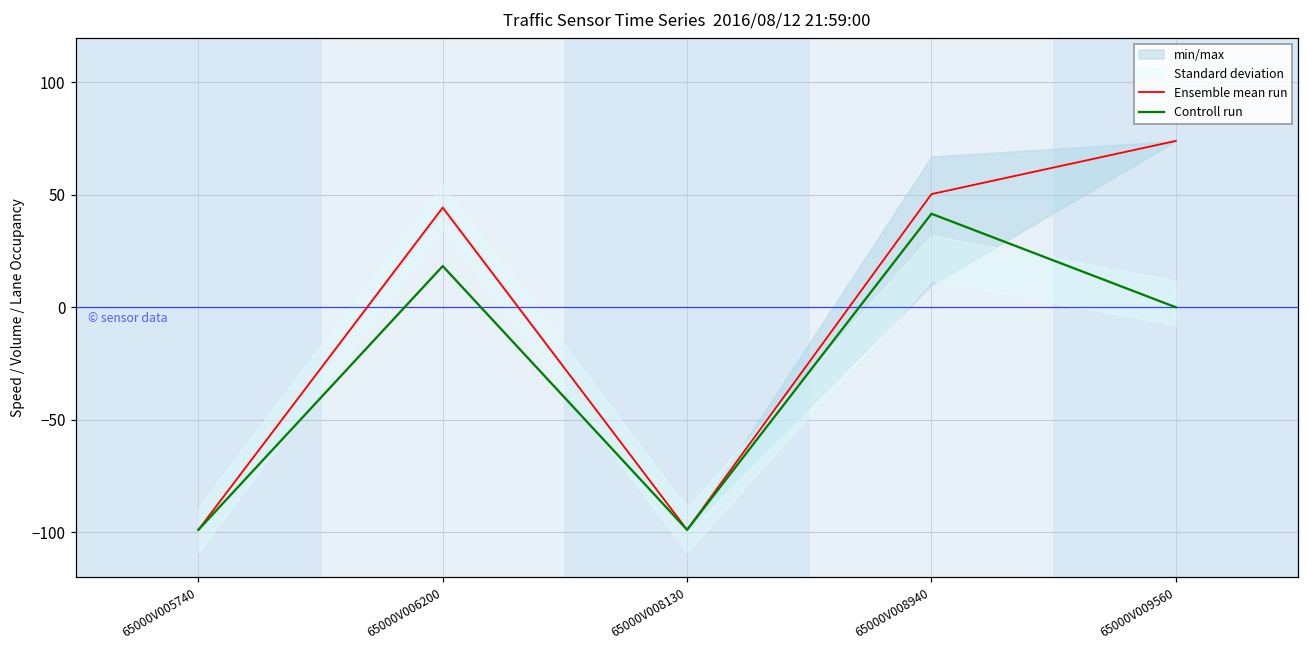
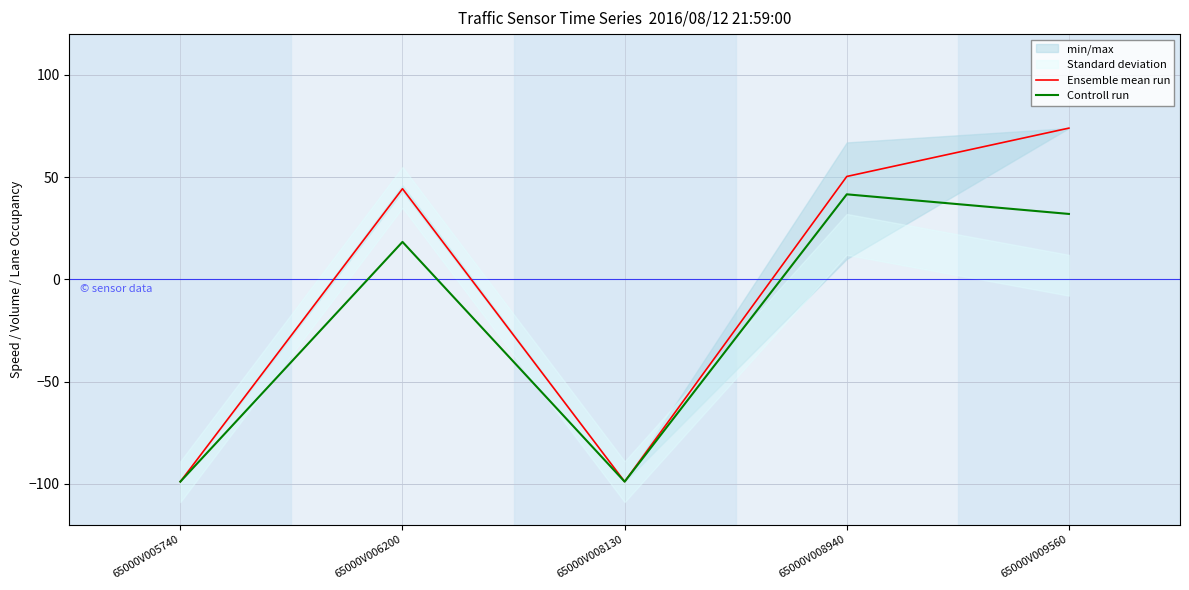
Controll run, 65000V009560: 0 -> 32
